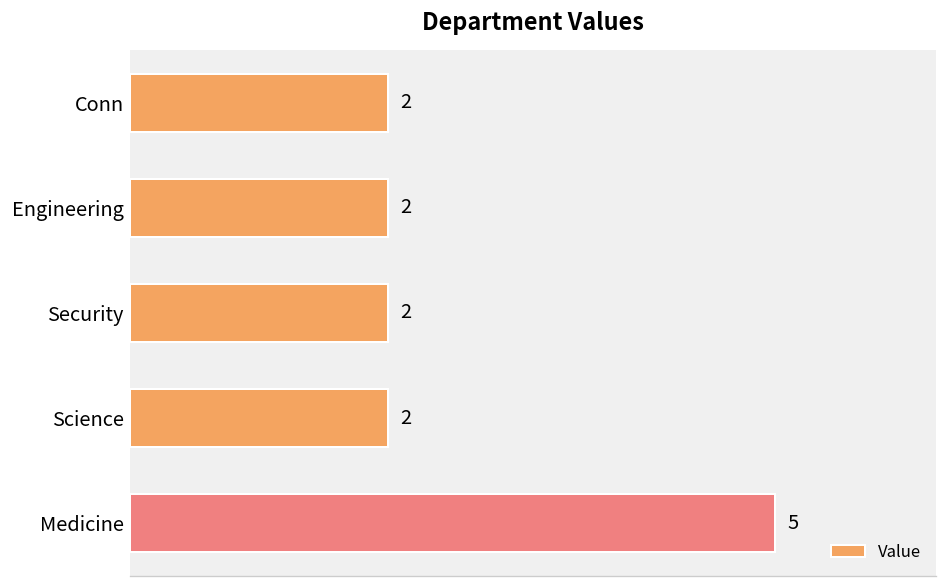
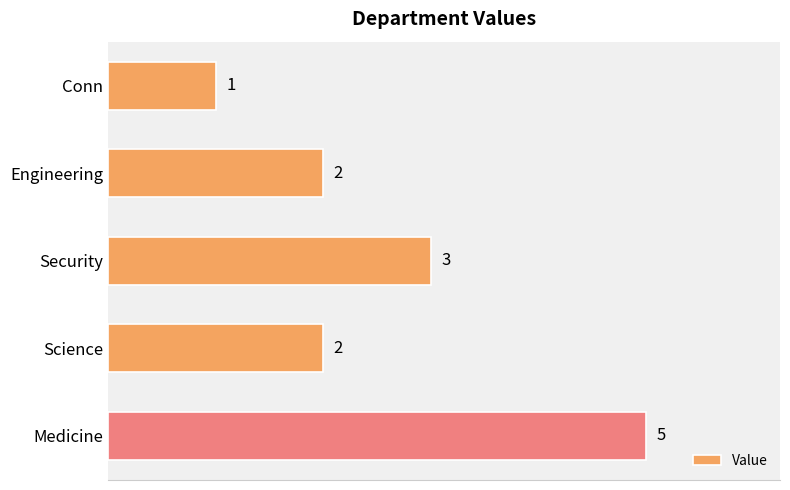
Conn: 2 -> 1
Security: 2 -> 3
